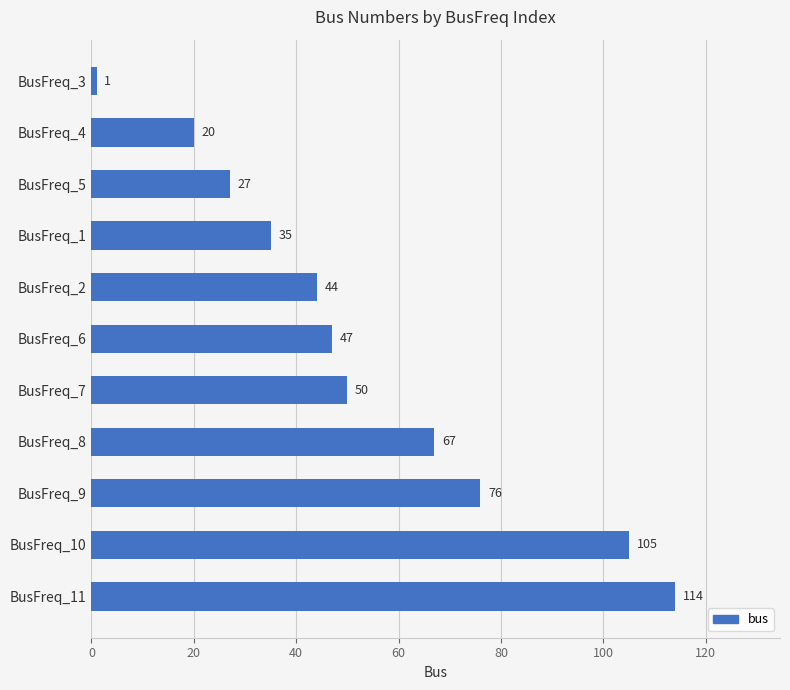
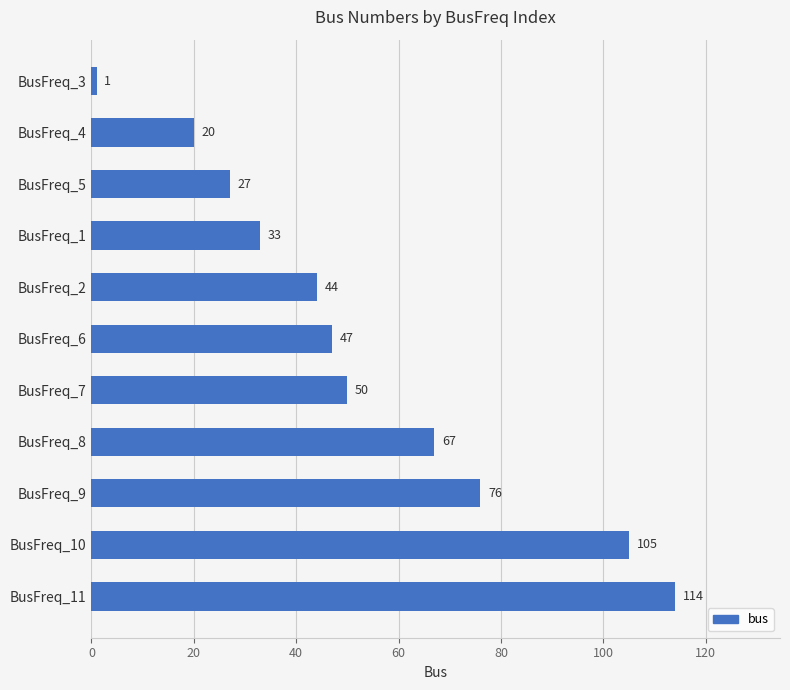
BusFreq_1: 35 -> 33
